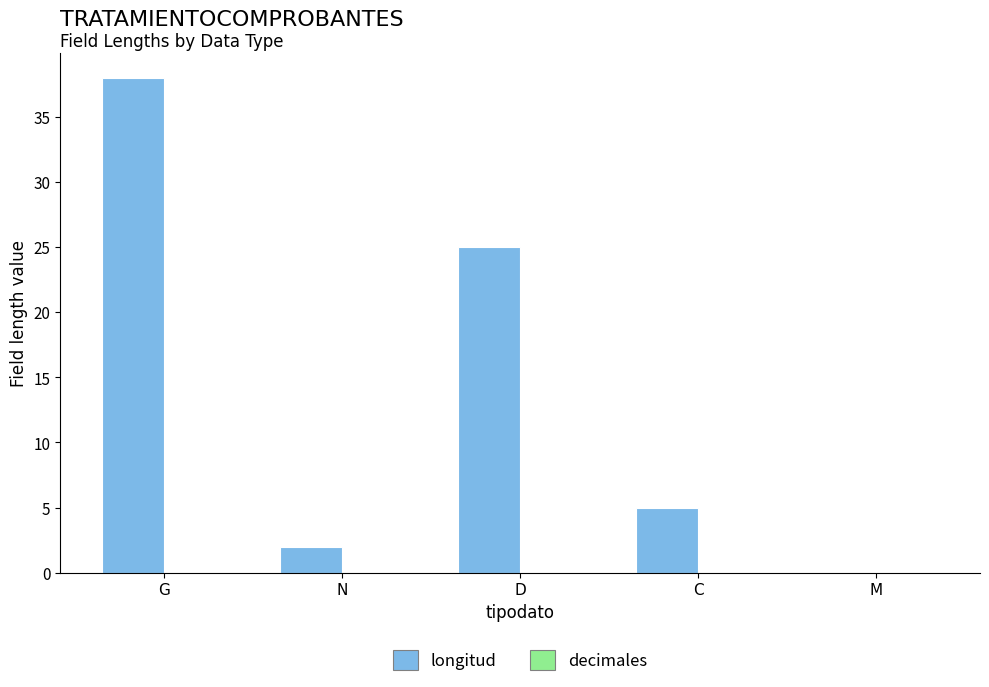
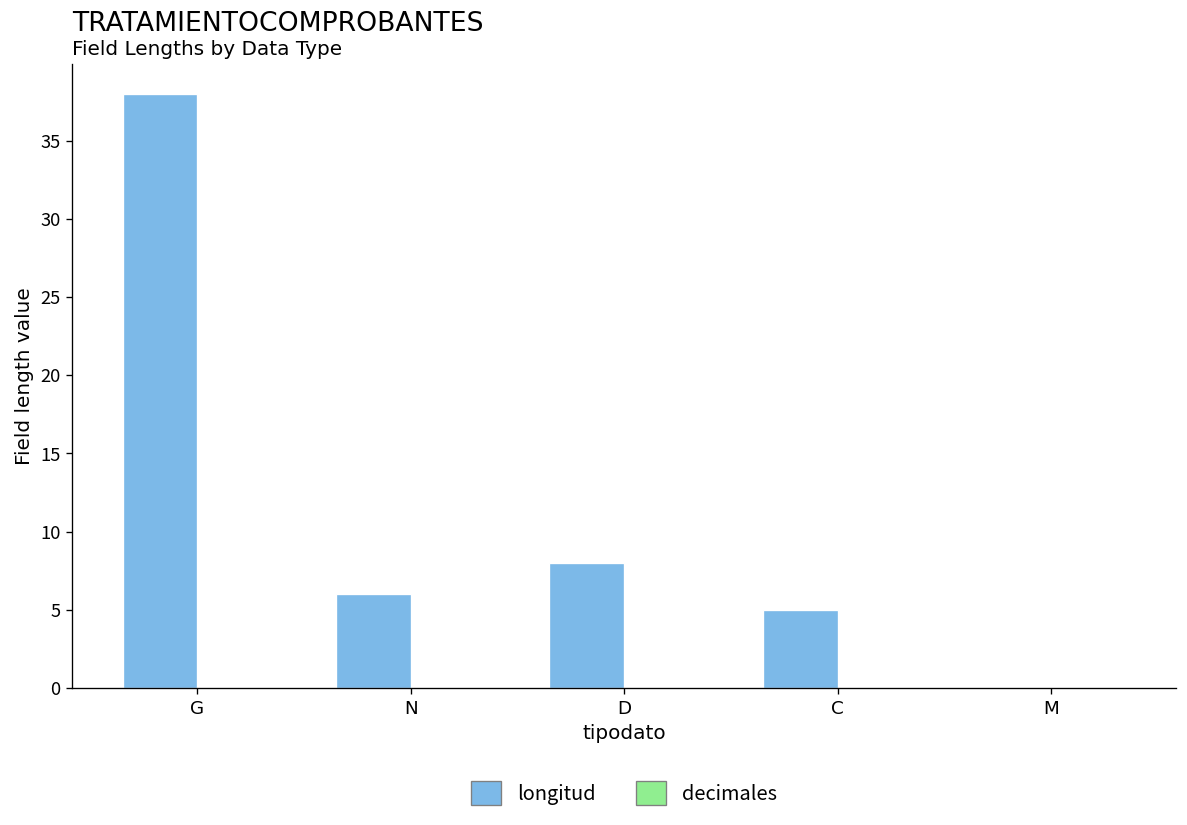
longitud, N: 2 -> 6
longitud, D: 25 -> 8
